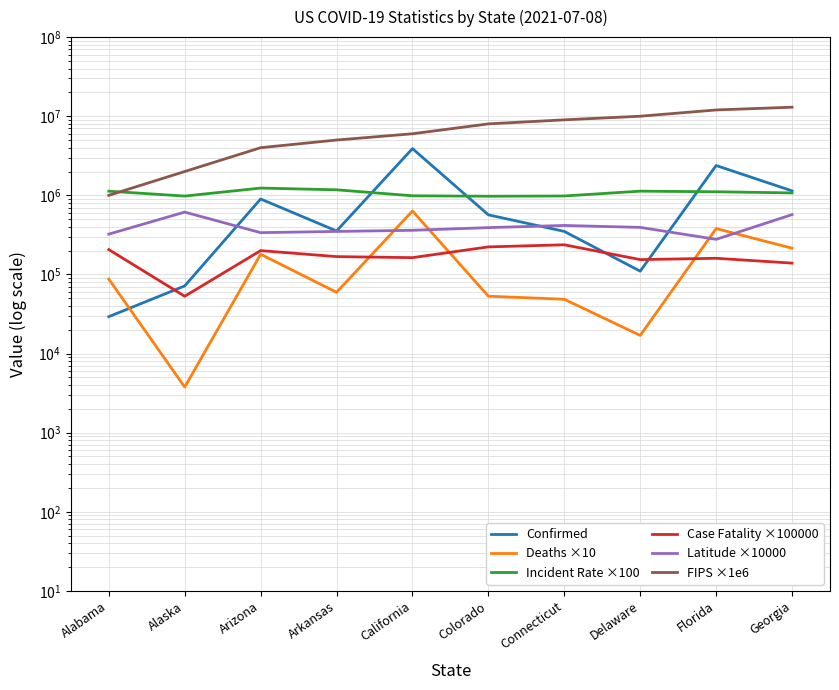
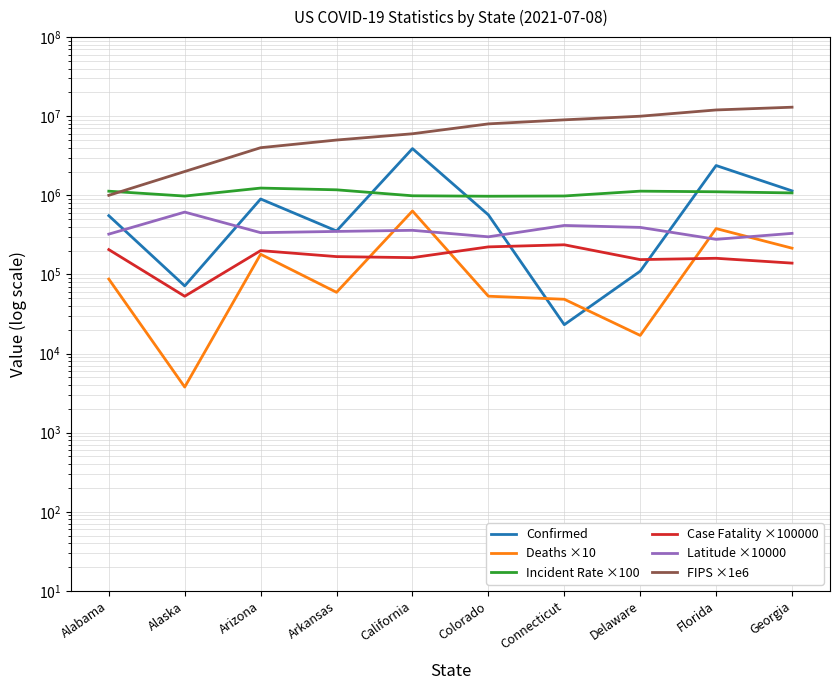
Confirmed, Alabama: 29000 -> 600000
Latitude ×10000, Colorado: 400000 -> 300000
Confirmed, Connecticut: 300000 -> 23000
Latitude ×10000, Georgia: 600000 -> 330000
